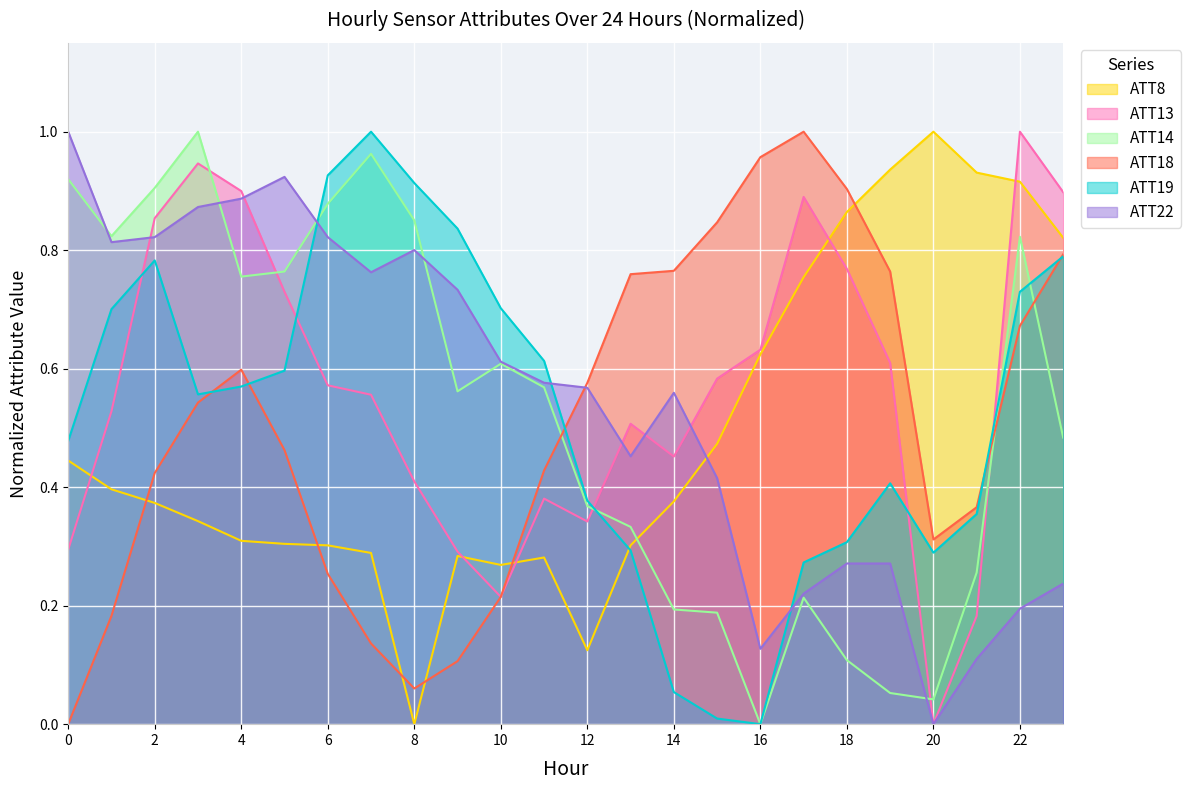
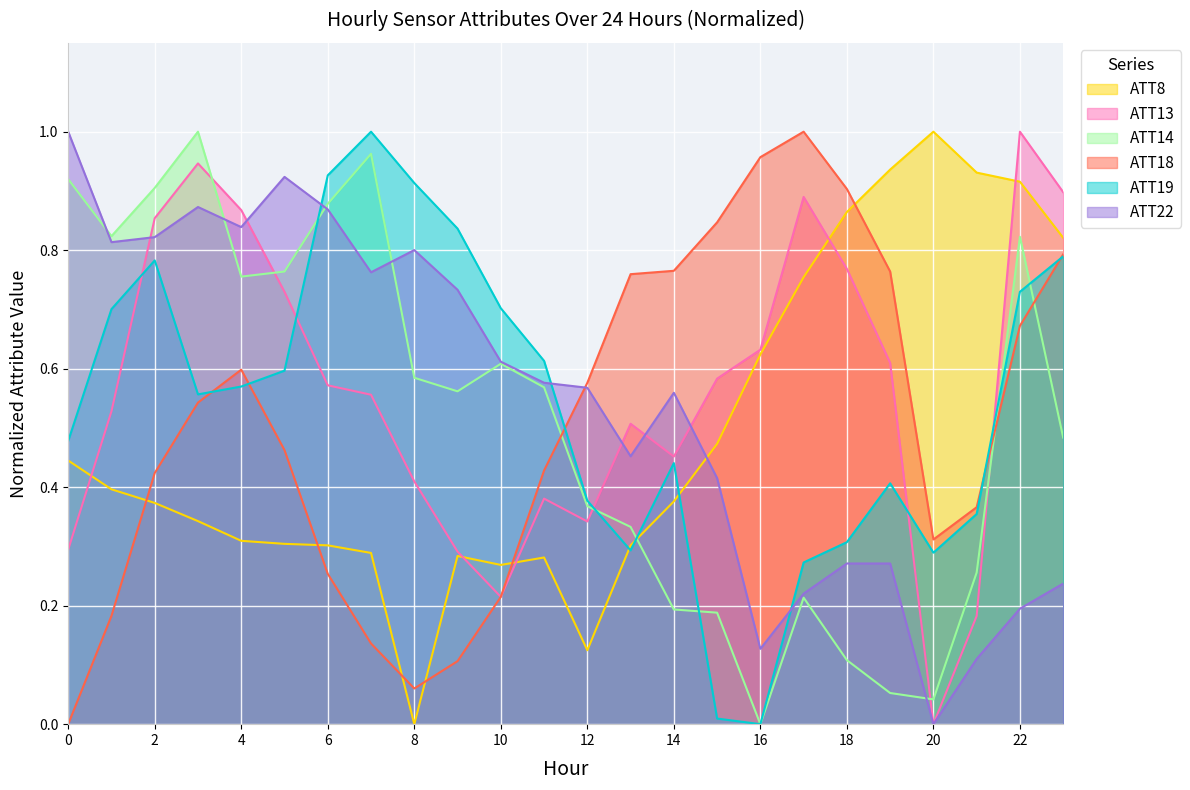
ATT13, 4: 0.90 -> 0.87
ATT22, 4: 0.89 -> 0.84
ATT22, 6: 0.82 -> 0.87
ATT14, 8: 0.85 -> 0.58
ATT19, 14: 0.05 -> 0.44
